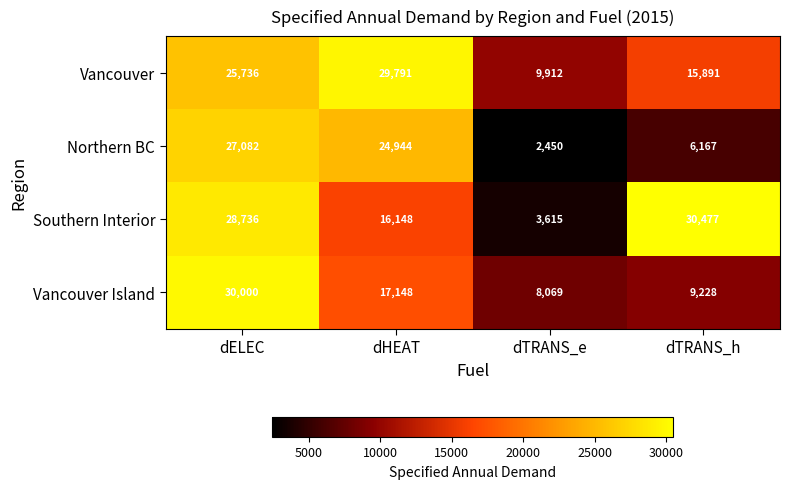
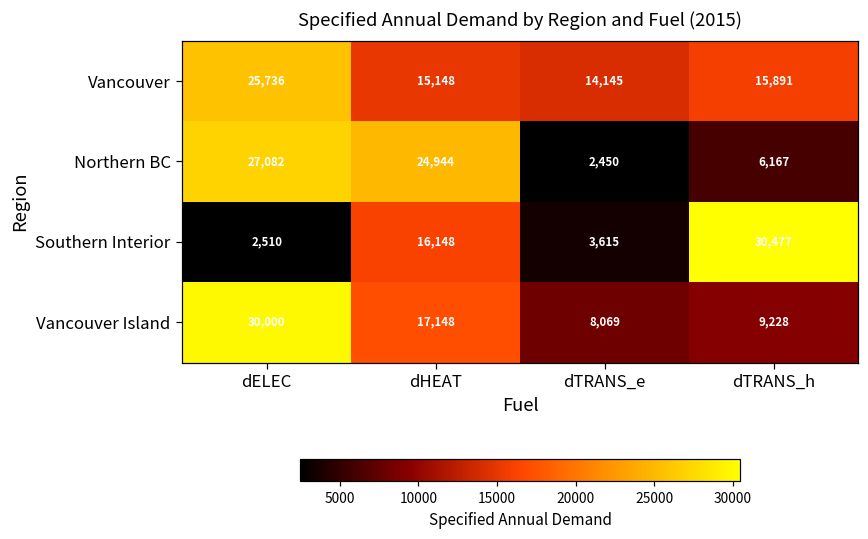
Vancouver, dHEAT: 29,791 -> 15,148
Vancouver, dTRANS_e: 9,912 -> 14,145
Southern Interior, dELEC: 28,736 -> 2,510
